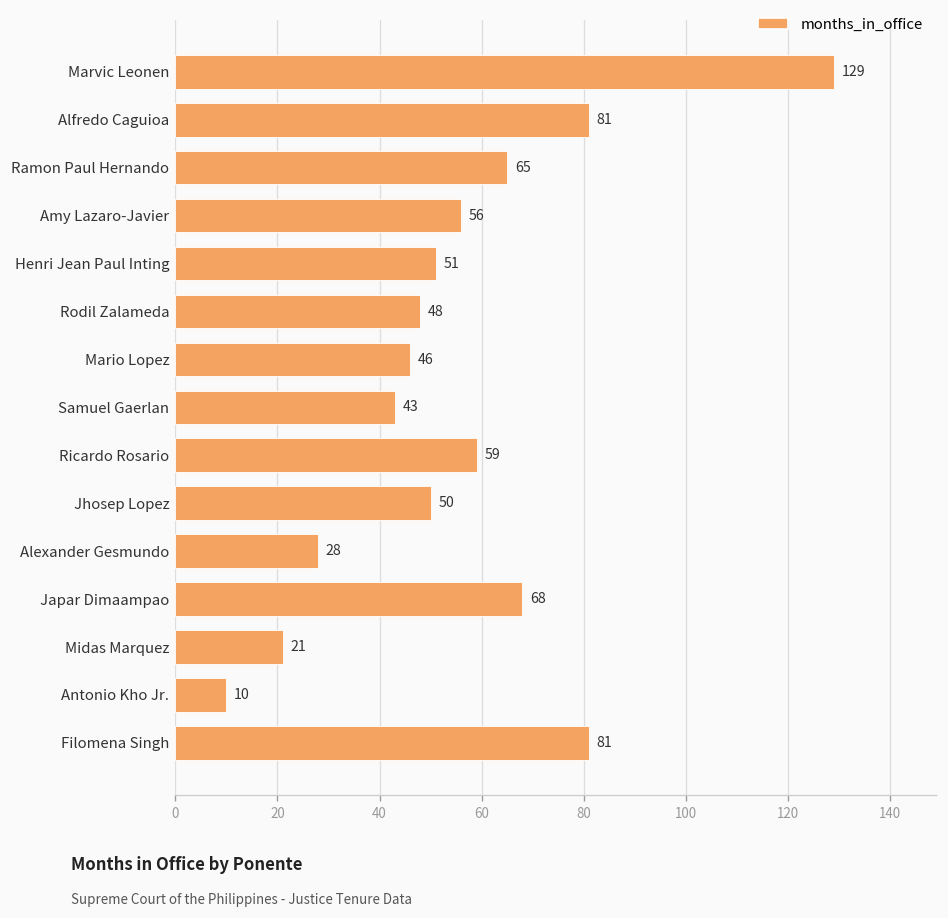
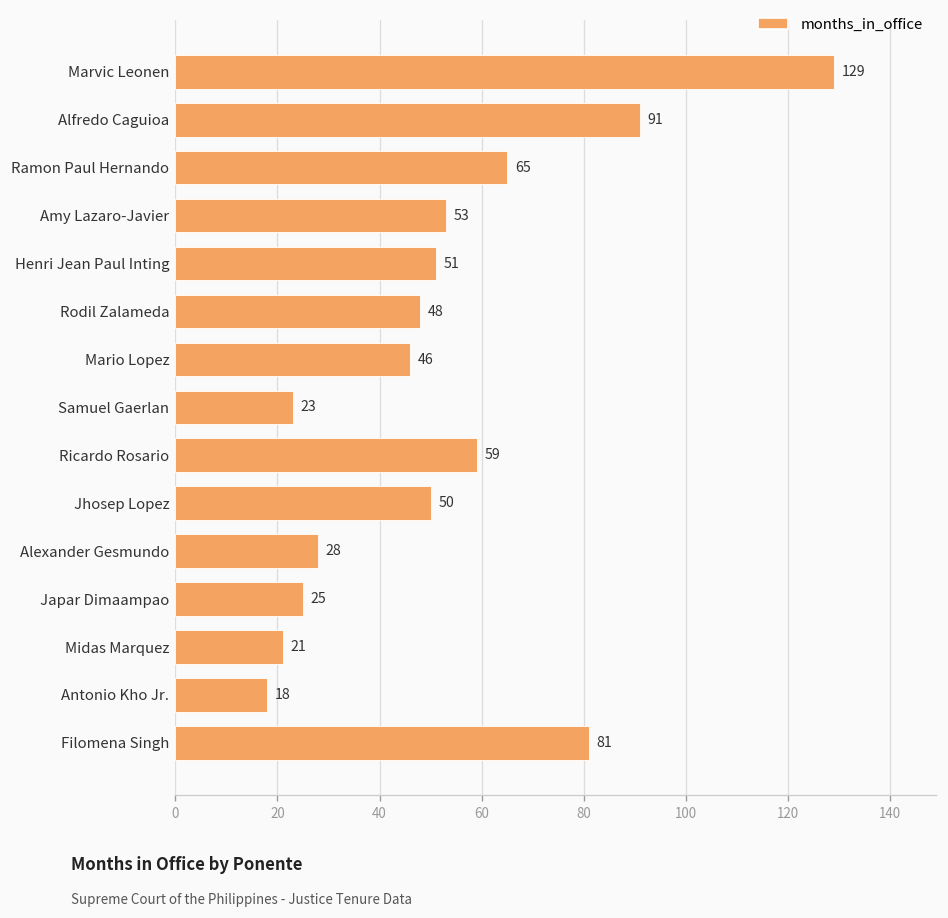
Alfredo Caguioa: 81 -> 91
Amy Lazaro-Javier: 56 -> 53
Samuel Gaerlan: 43 -> 23
Japar Dimaampao: 68 -> 25
Antonio Kho Jr.: 10 -> 18
